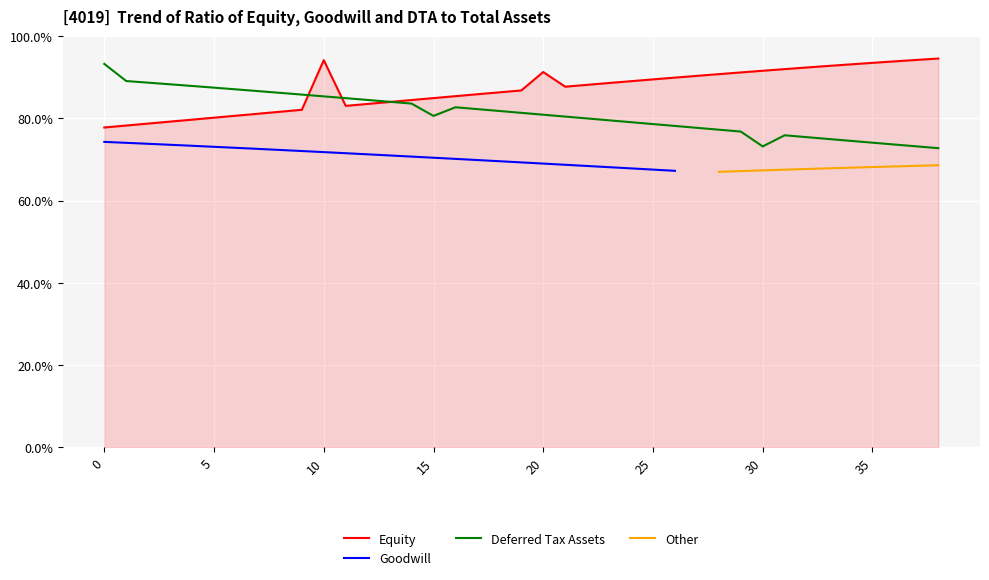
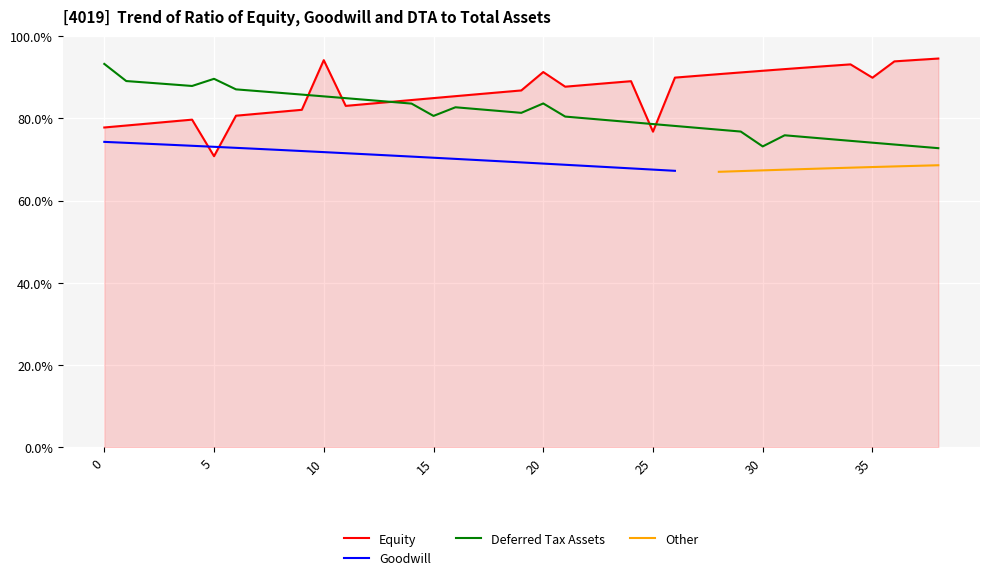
Equity, 5: 80% -> 71%
Deferred Tax Assets, 5: 87% -> 90%
Deferred Tax Assets, 20: 81% -> 84%
Equity, 25: 89% -> 77%
Equity, 35: 93% -> 90%
